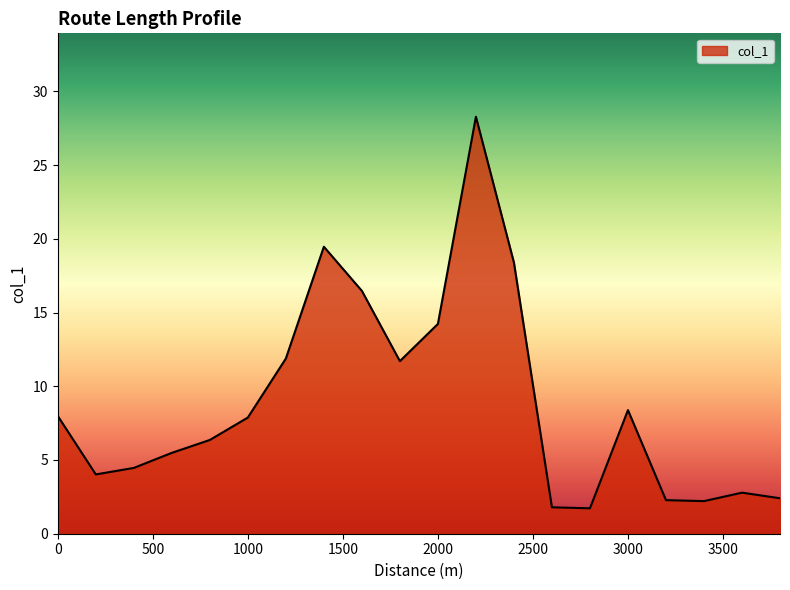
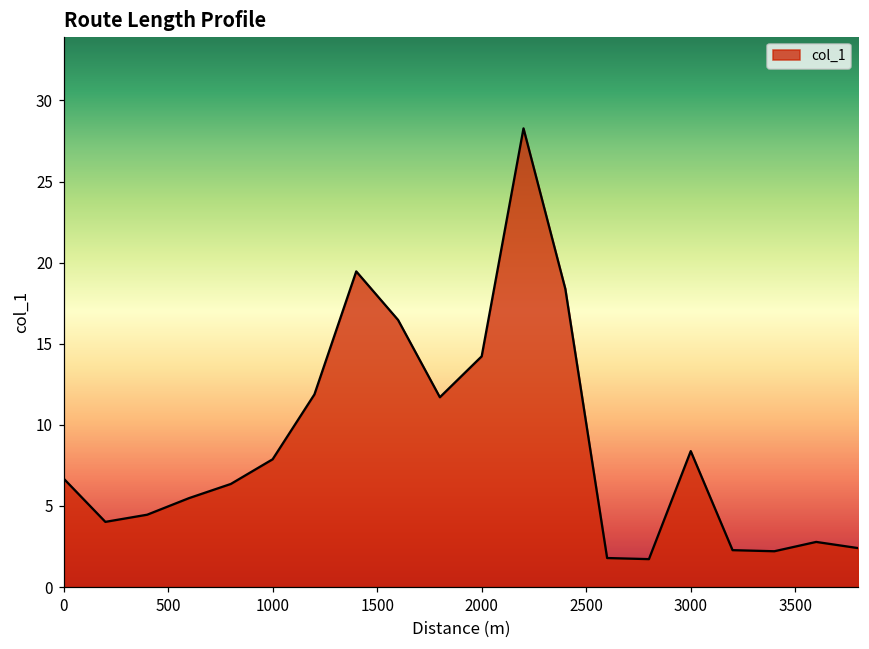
0: 8.0 -> 6.7
